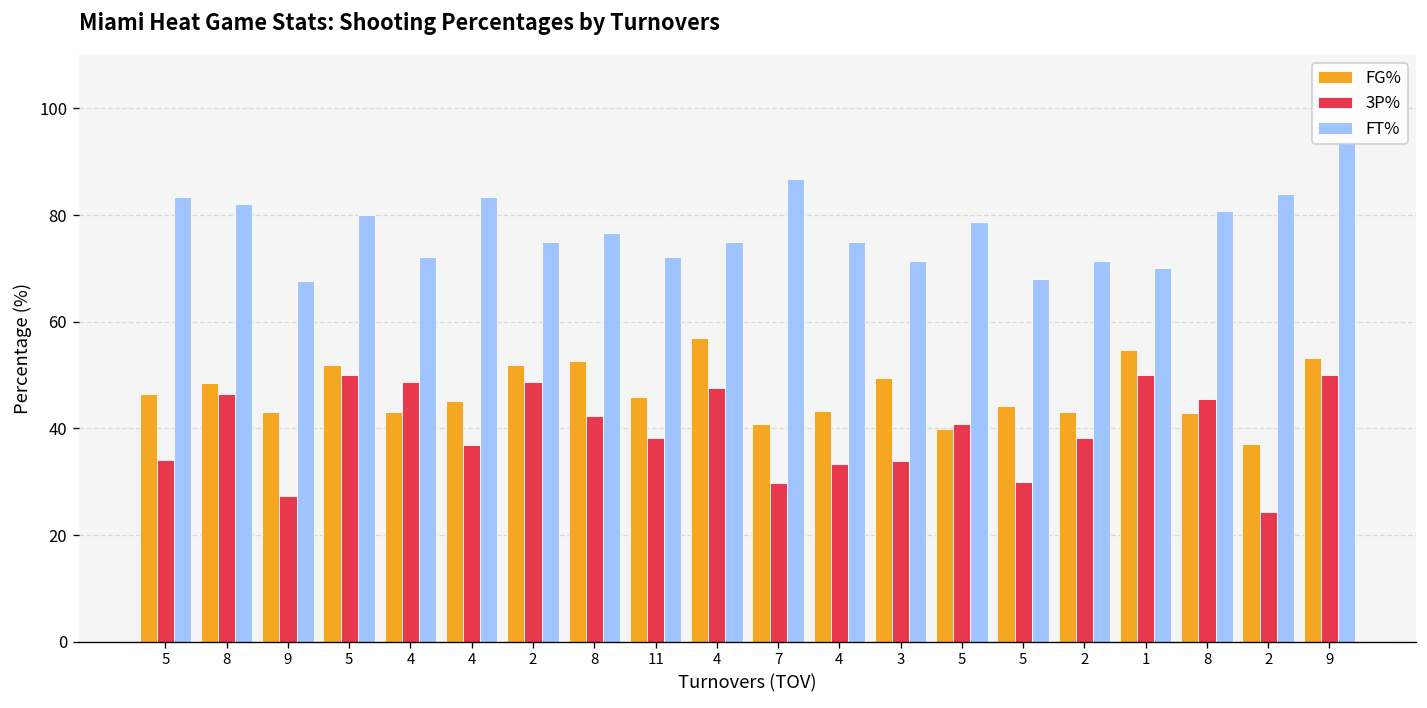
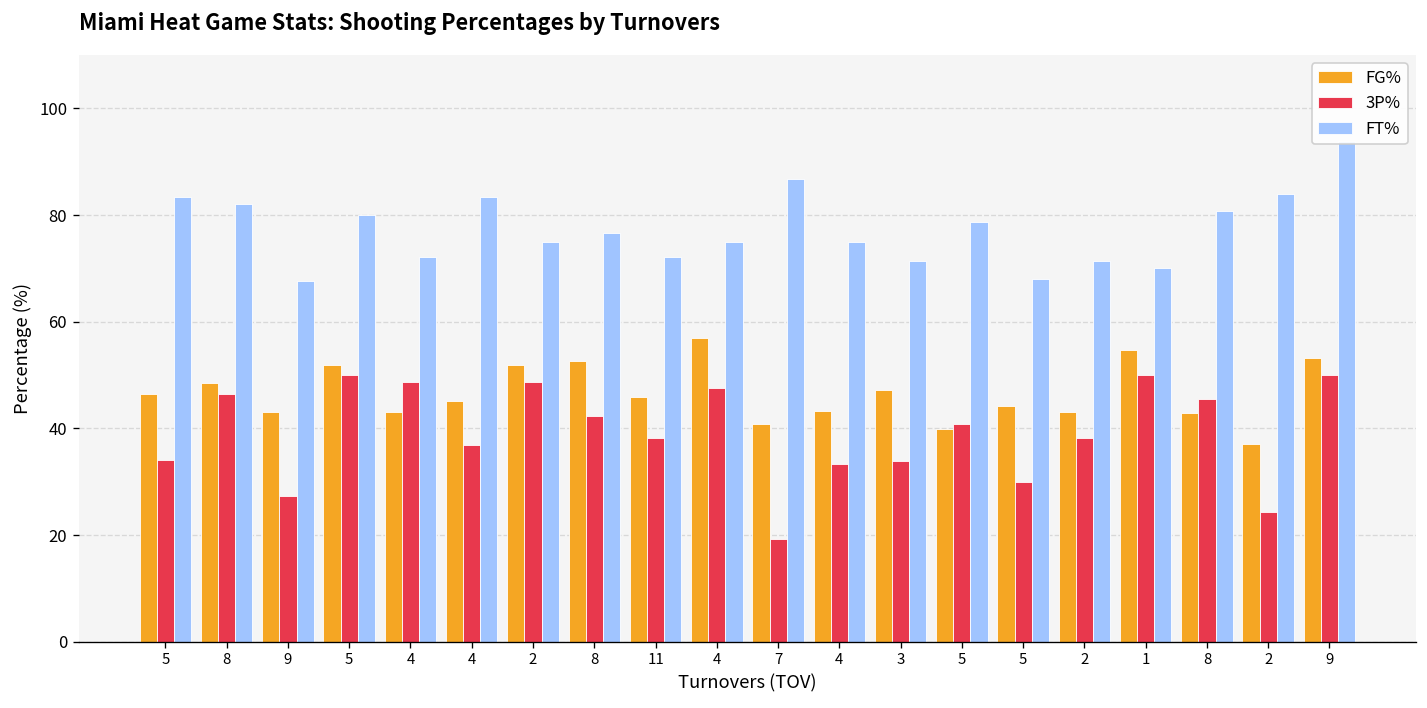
3P%, 7: 30 -> 19
FG%, 3: 49 -> 47
